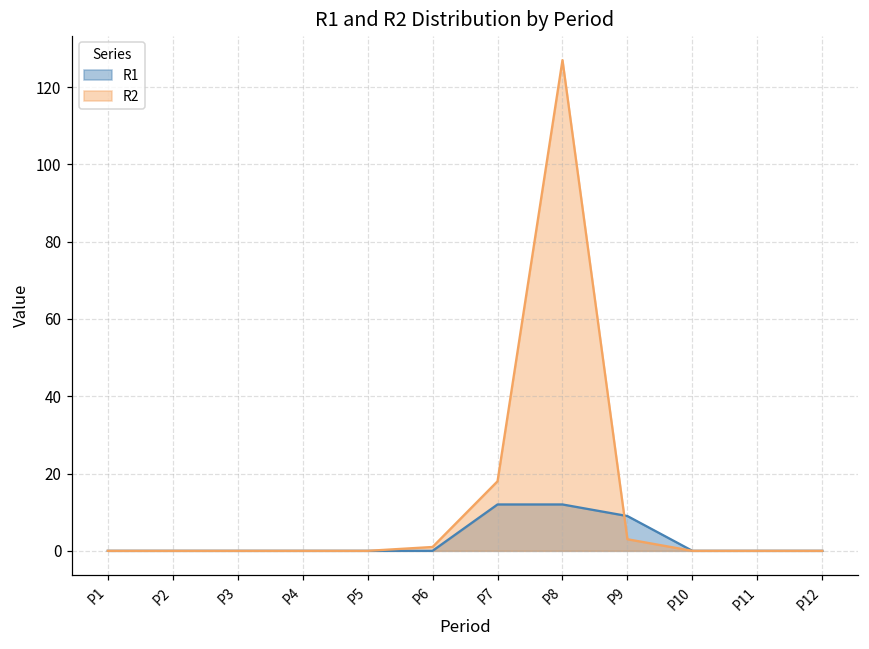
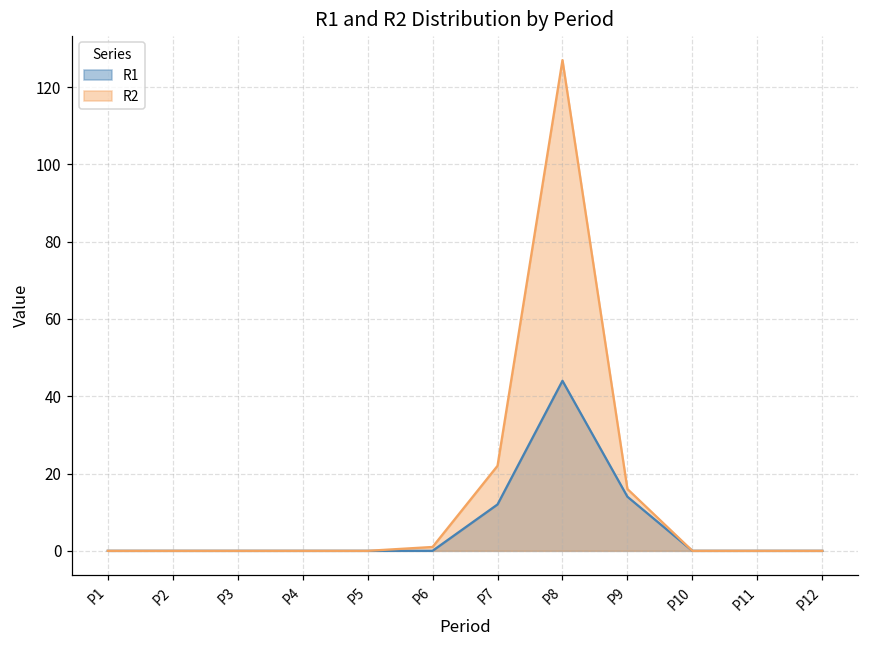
R2, P7: 18 -> 22
R1, P8: 12 -> 44
R1, P9: 9 -> 14
R2, P9: 3 -> 16
